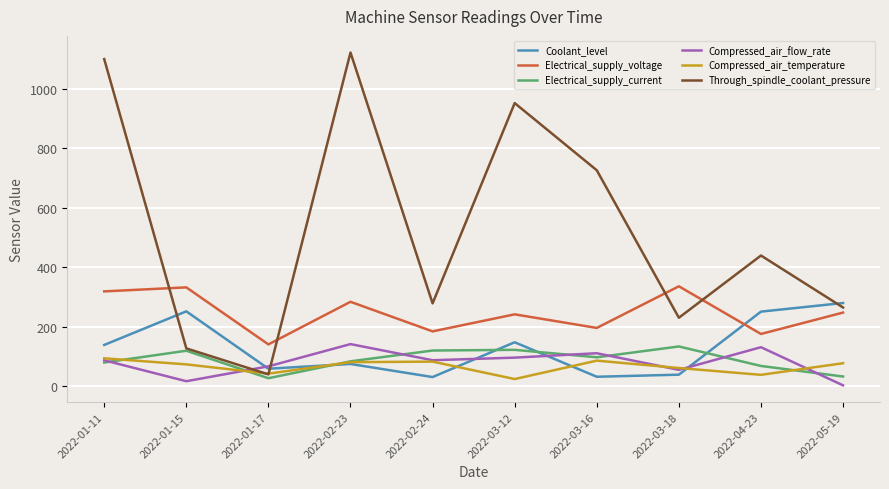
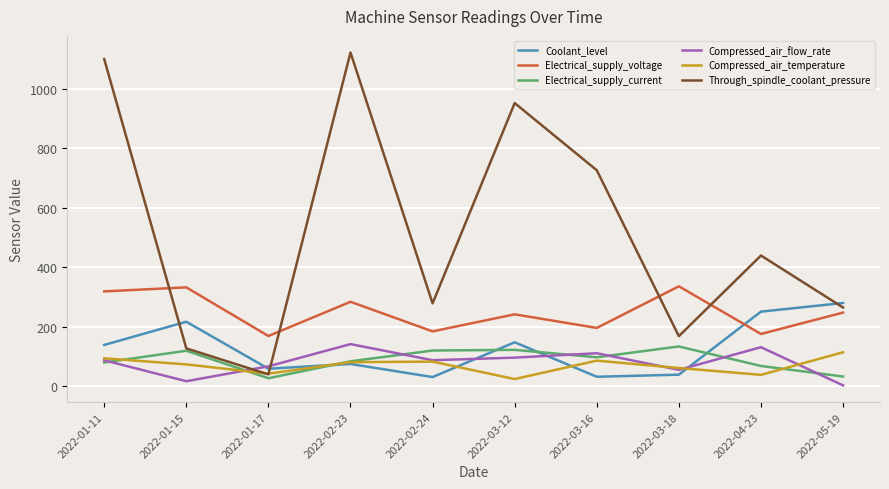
Coolant_level, 2022-01-15: 250 -> 220
Electrical_supply_voltage, 2022-01-17: 140 -> 170
Through_spindle_coolant_pressure, 2022-03-18: 230 -> 170
Compressed_air_temperature, 2022-05-19: 80 -> 110
